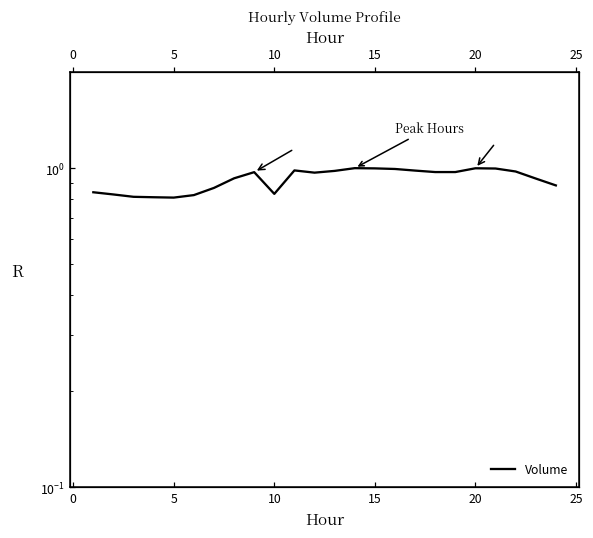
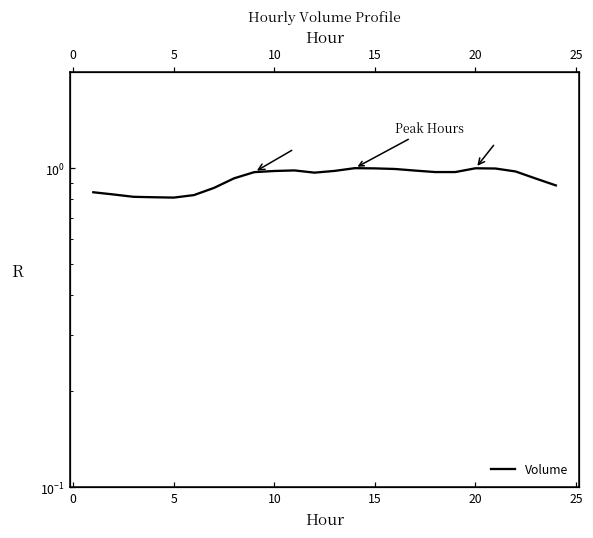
10: 0.83 -> 0.98
